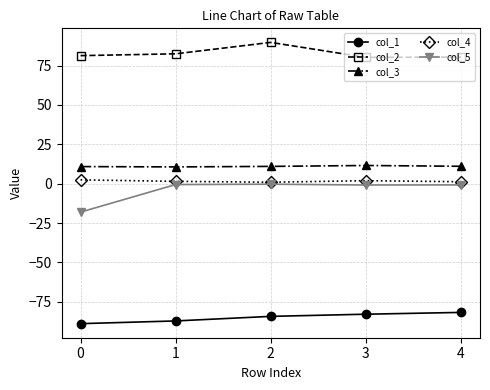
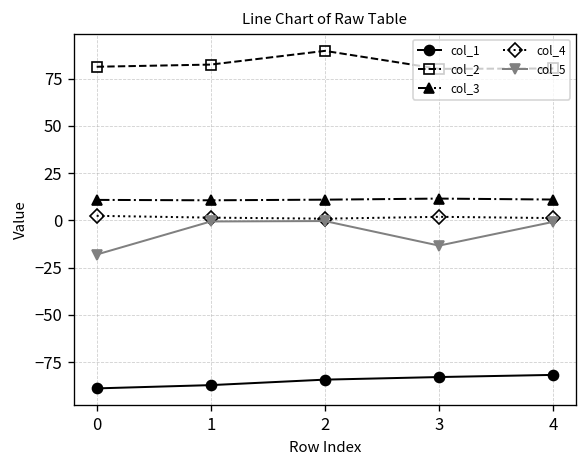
col_5, 3: -1 -> -13
